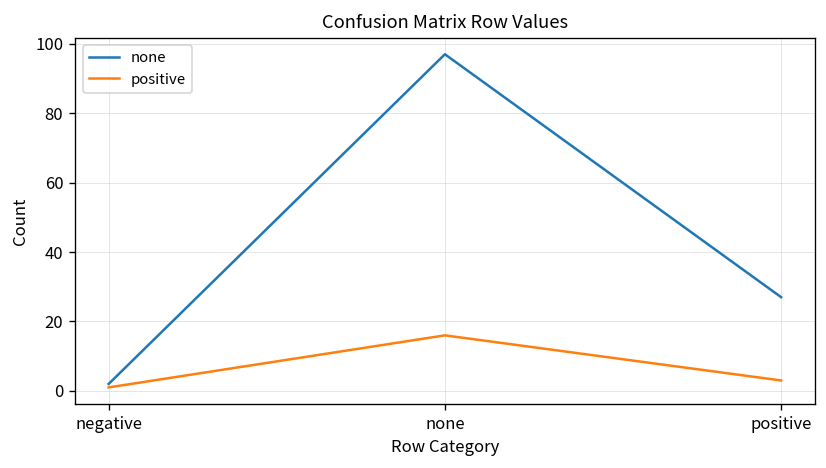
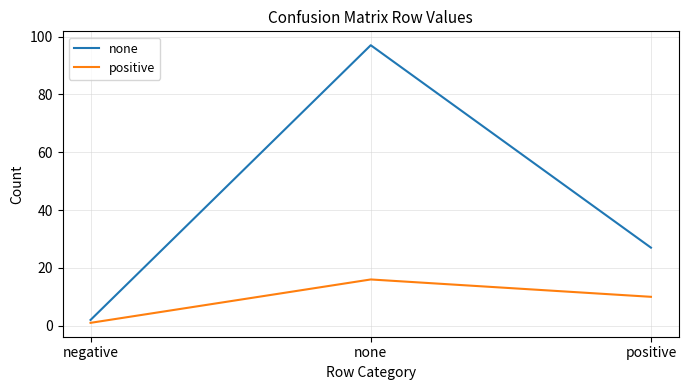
positive, positive: 3 -> 10
